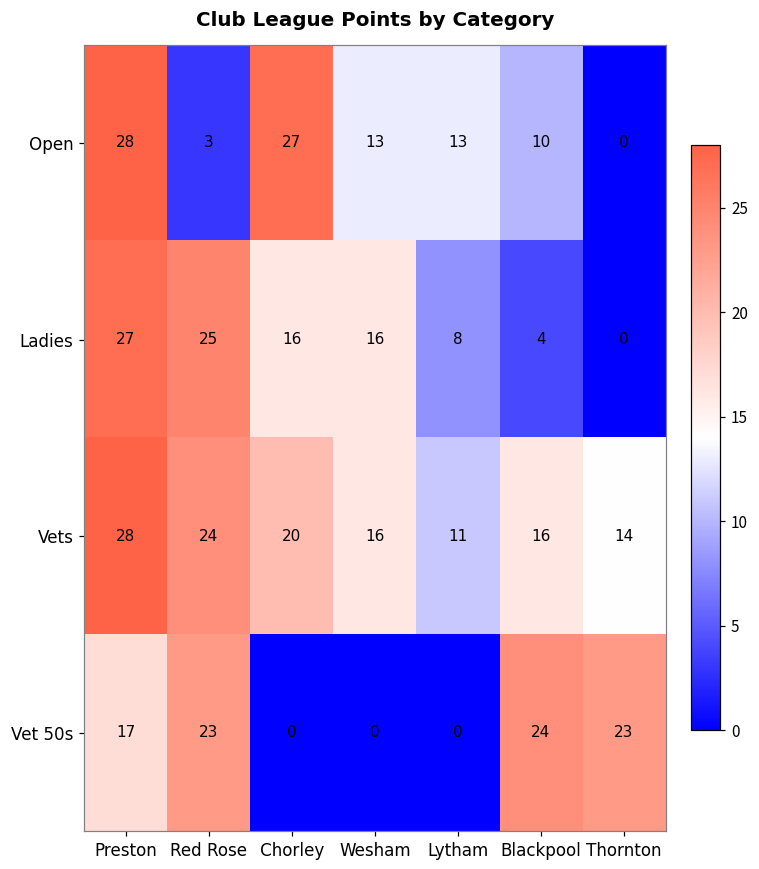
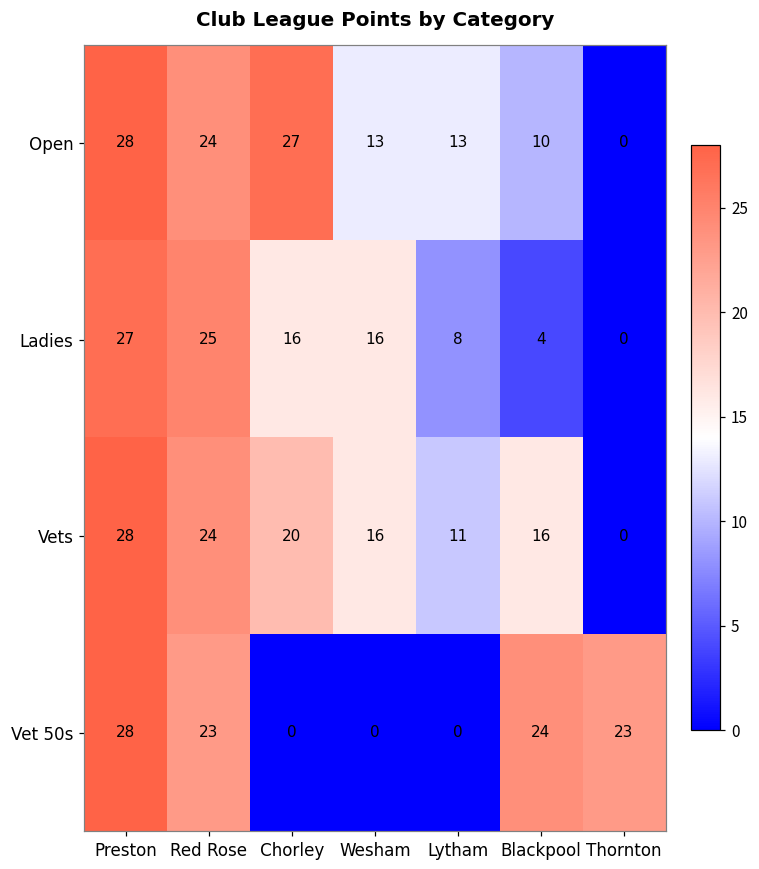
Open, Red Rose: 3 -> 24
Vets, Thornton: 14 -> 0
Vet 50s, Preston: 17 -> 28
